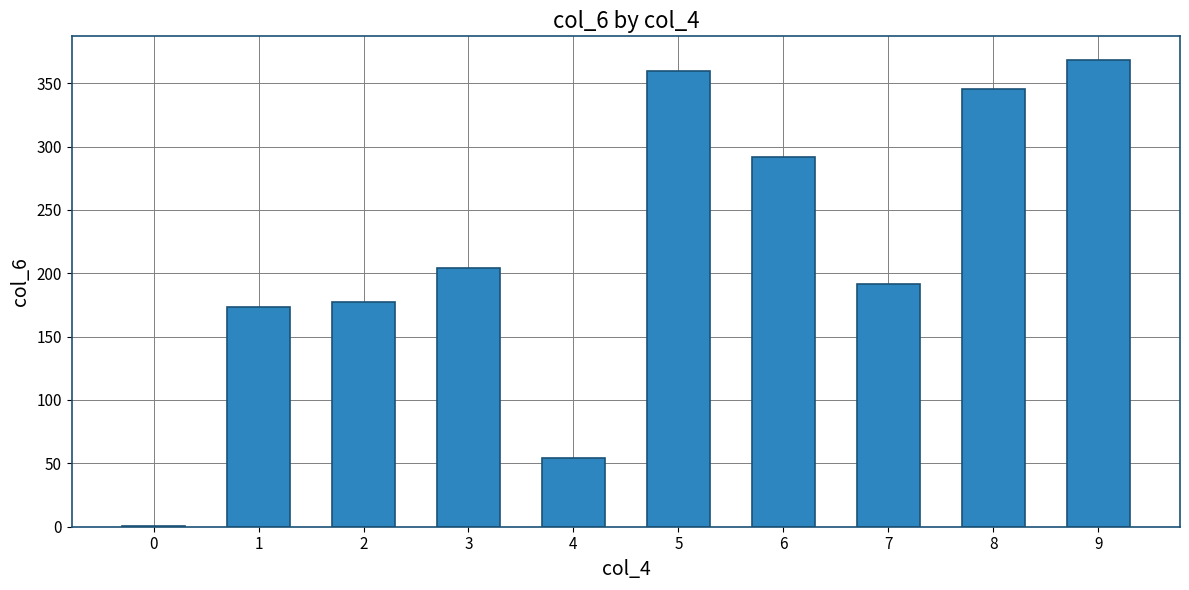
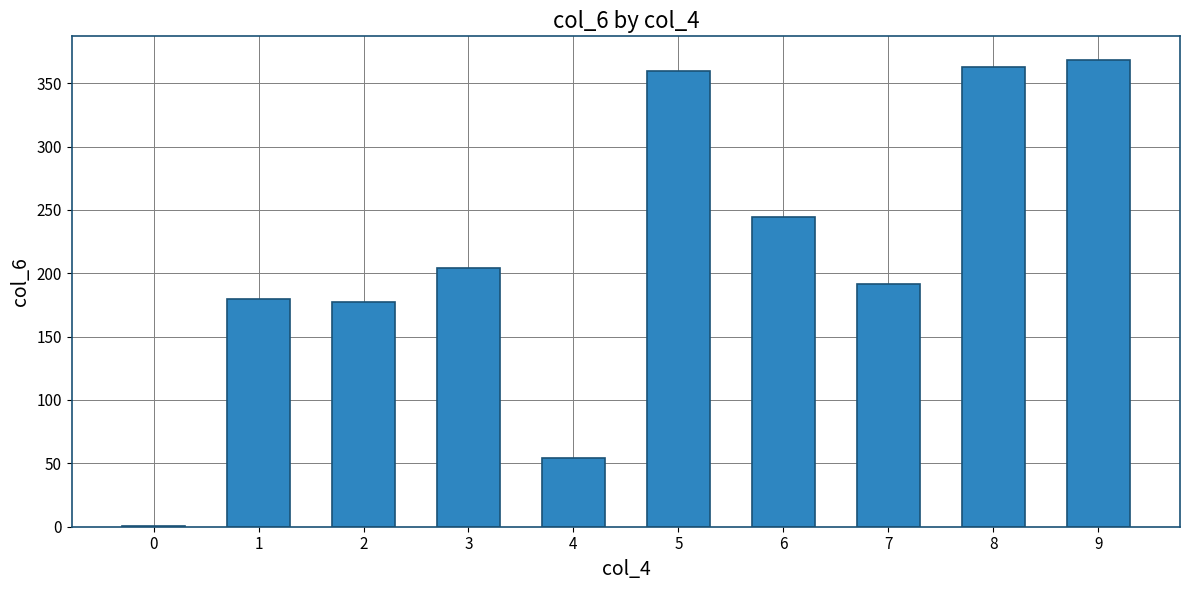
1: 173 -> 180
6: 292 -> 244
8: 345 -> 363
